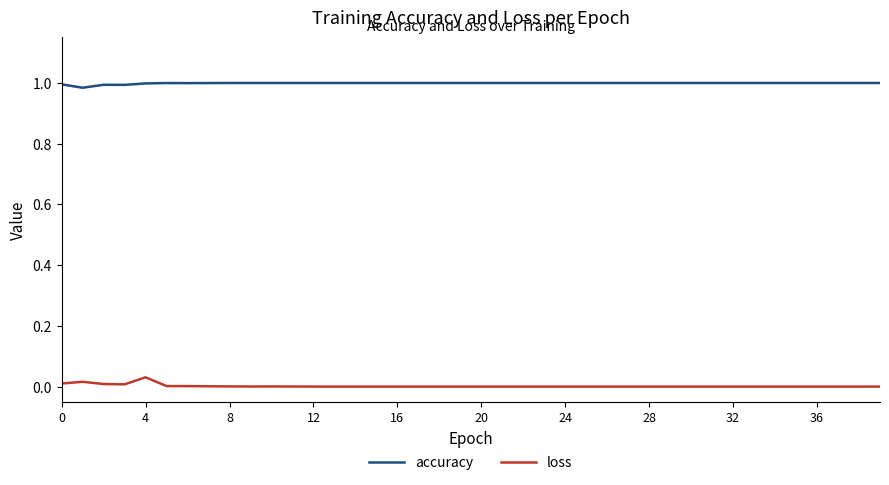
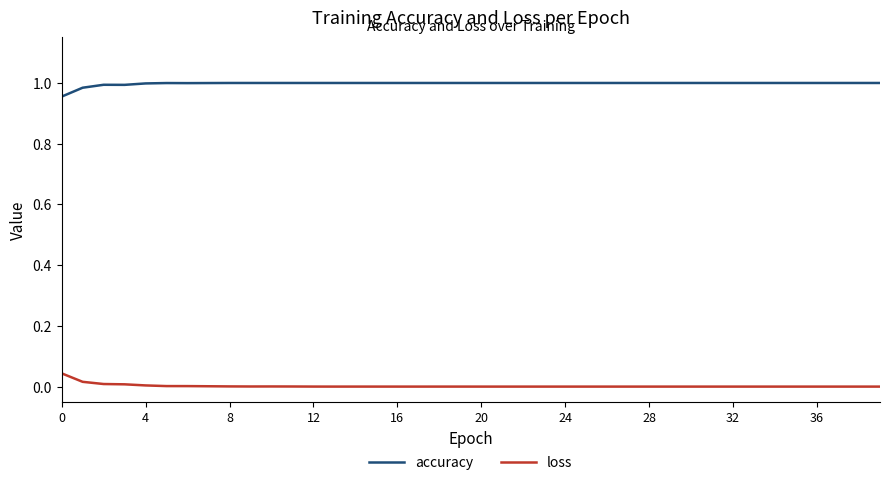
accuracy, 0: 1.00 -> 0.96
loss, 0: 0.01 -> 0.04
loss, 4: 0.03 -> 0.00
